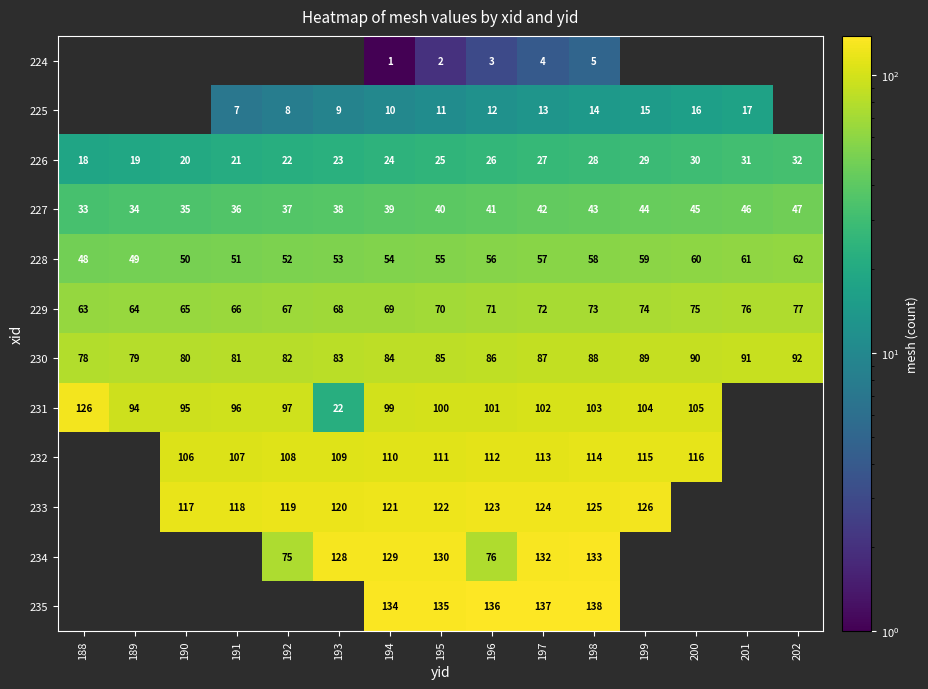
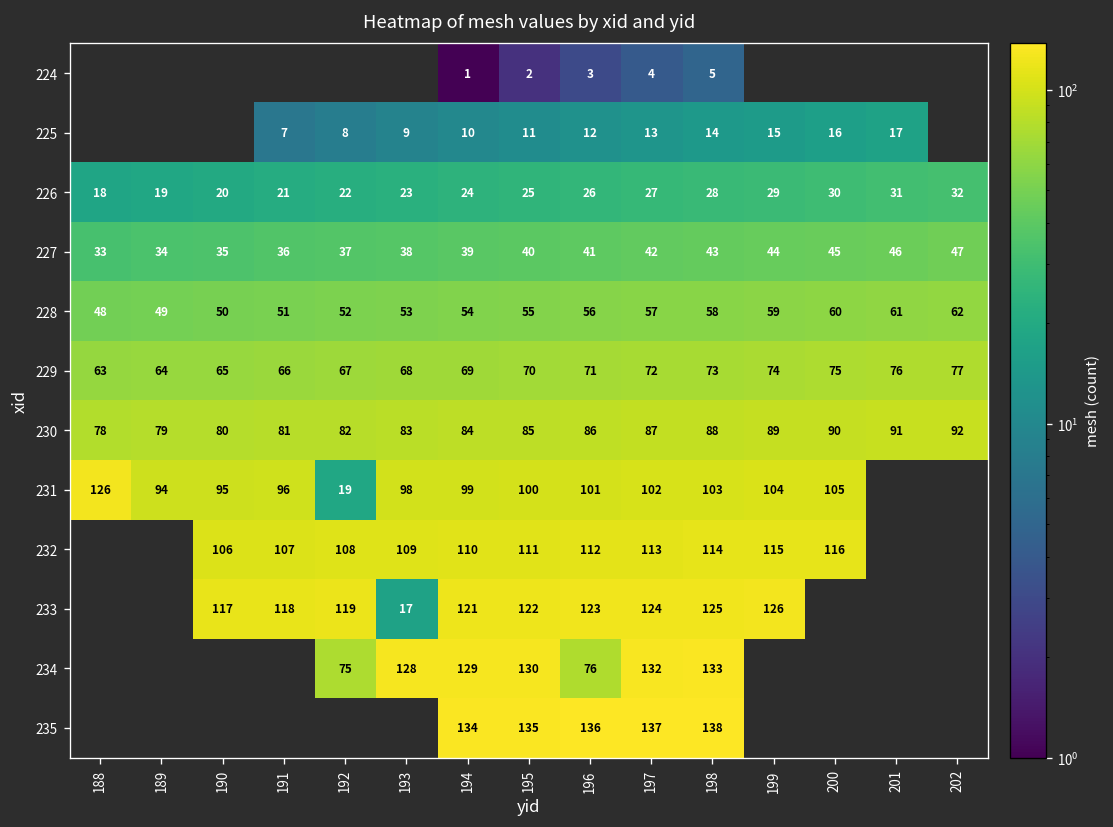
231, 192: 97 -> 19
231, 193: 22 -> 98
233, 193: 120 -> 17
